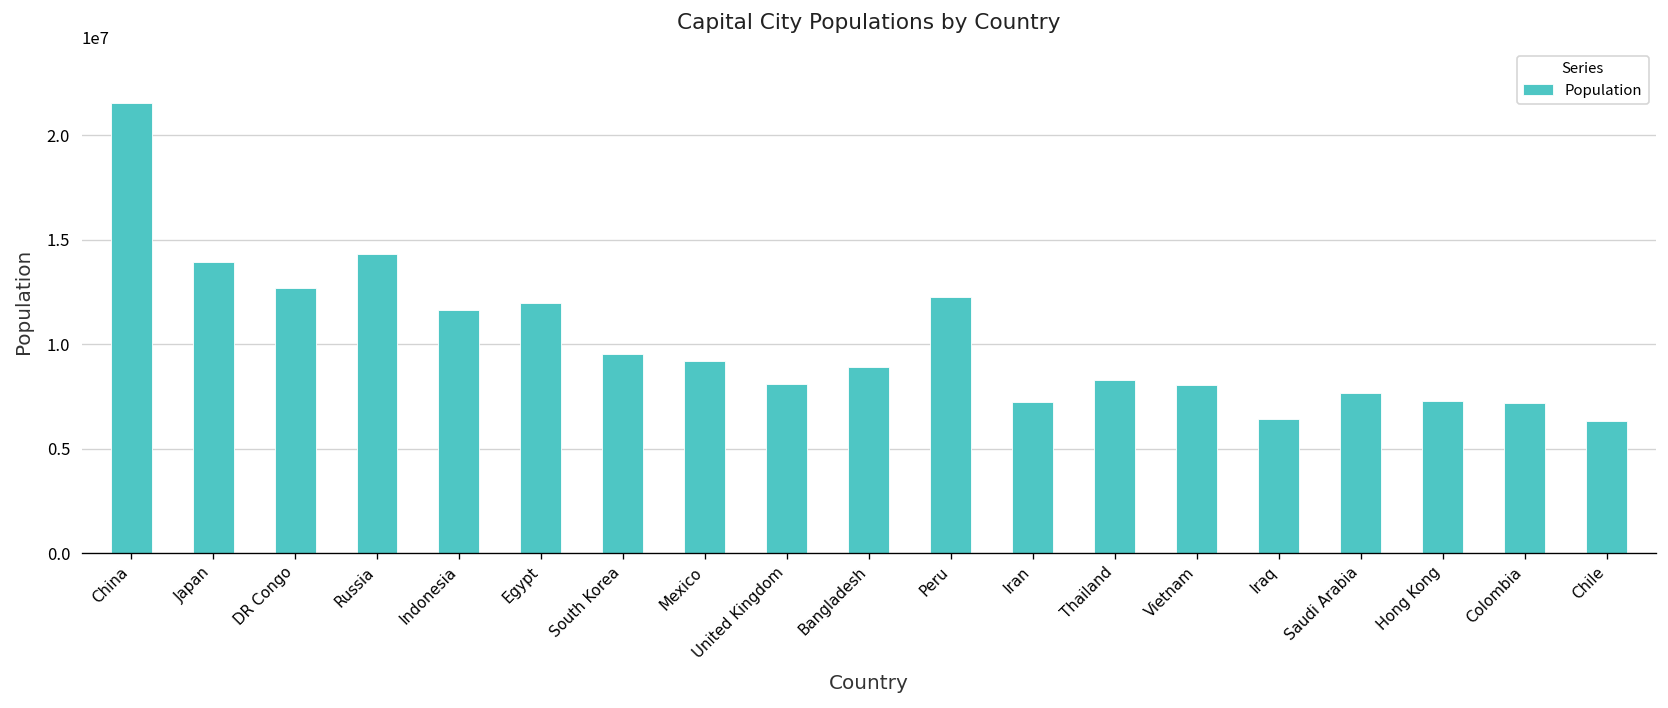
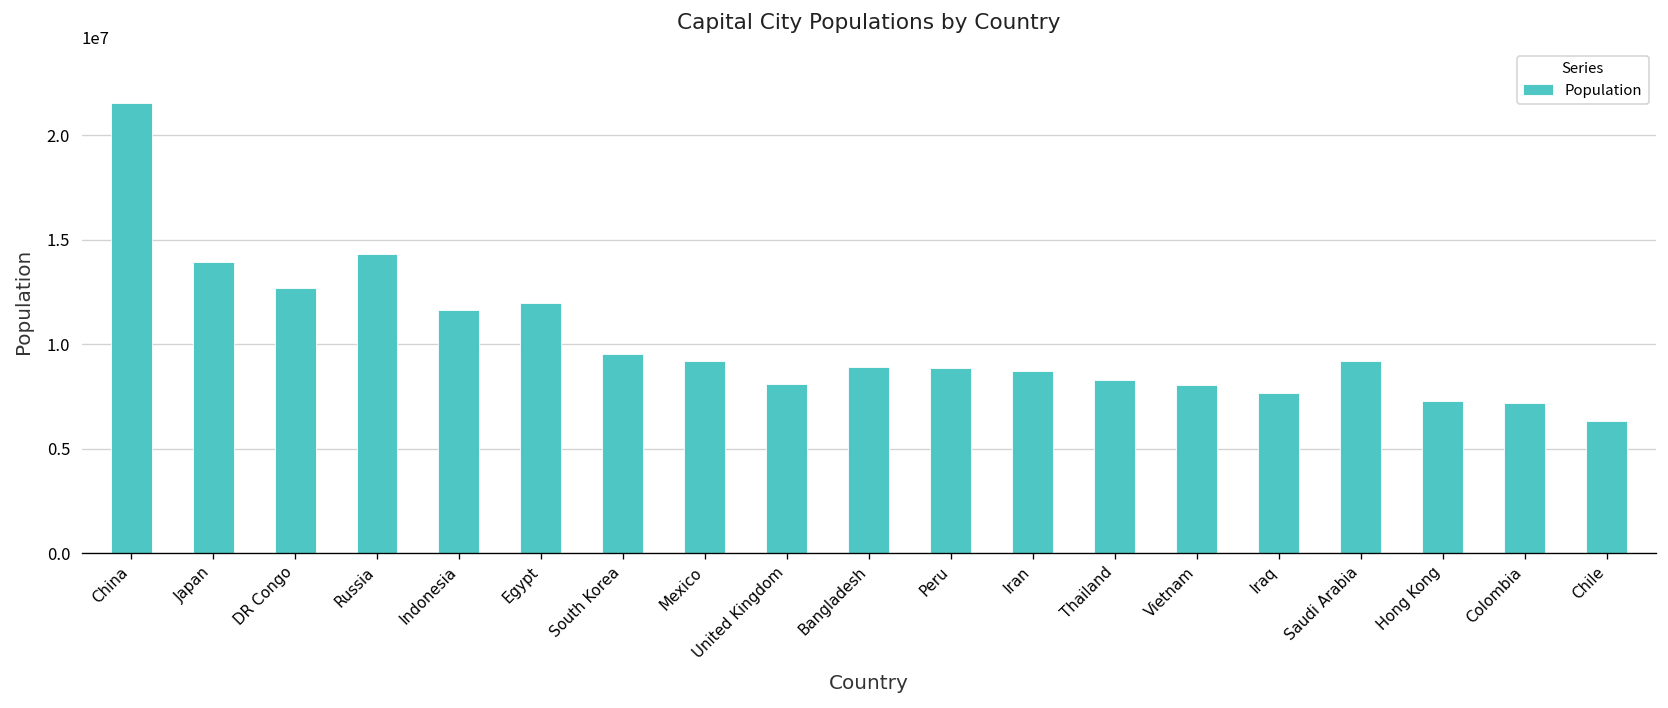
Peru: 12200000 -> 8900000
Iran: 7200000 -> 8700000
Iraq: 6400000 -> 7700000
Saudi Arabia: 7700000 -> 9200000
